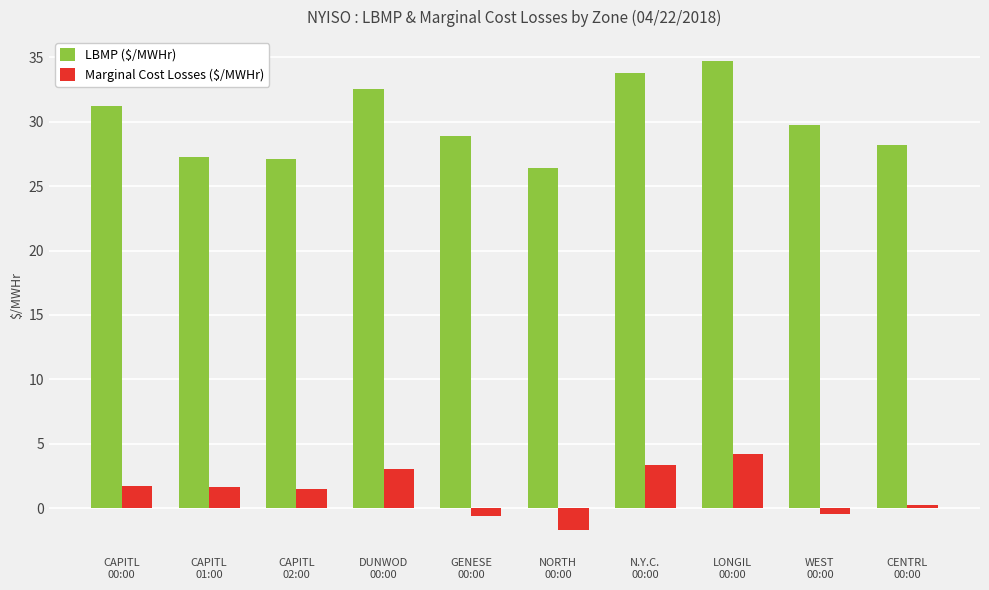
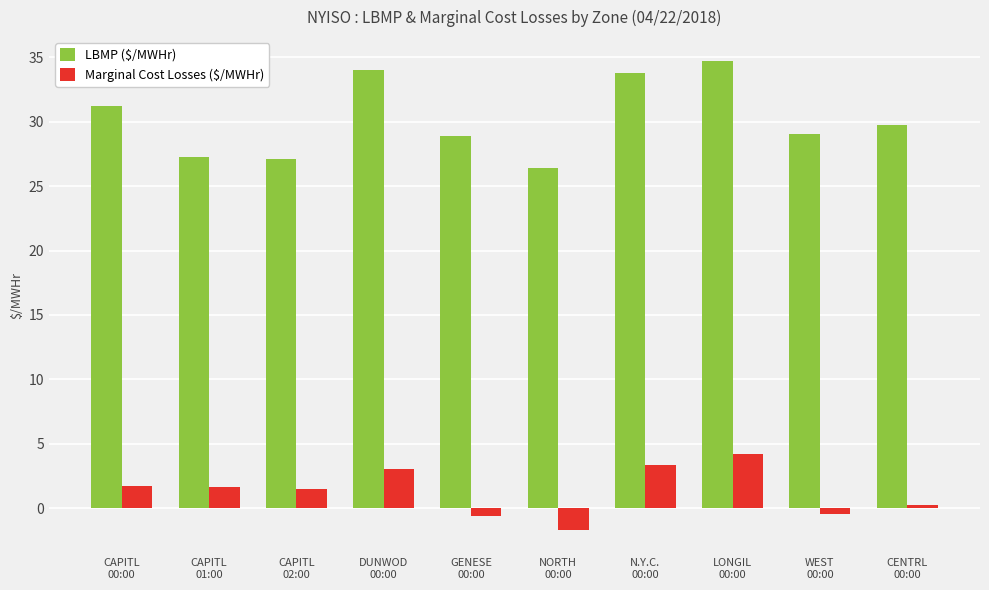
LBMP ($/MWHr), DUNWOD 00:00: 32.5 -> 34.0
LBMP ($/MWHr), WEST 00:00: 29.7 -> 29.0
LBMP ($/MWHr), CENTRL 00:00: 28.2 -> 29.8
